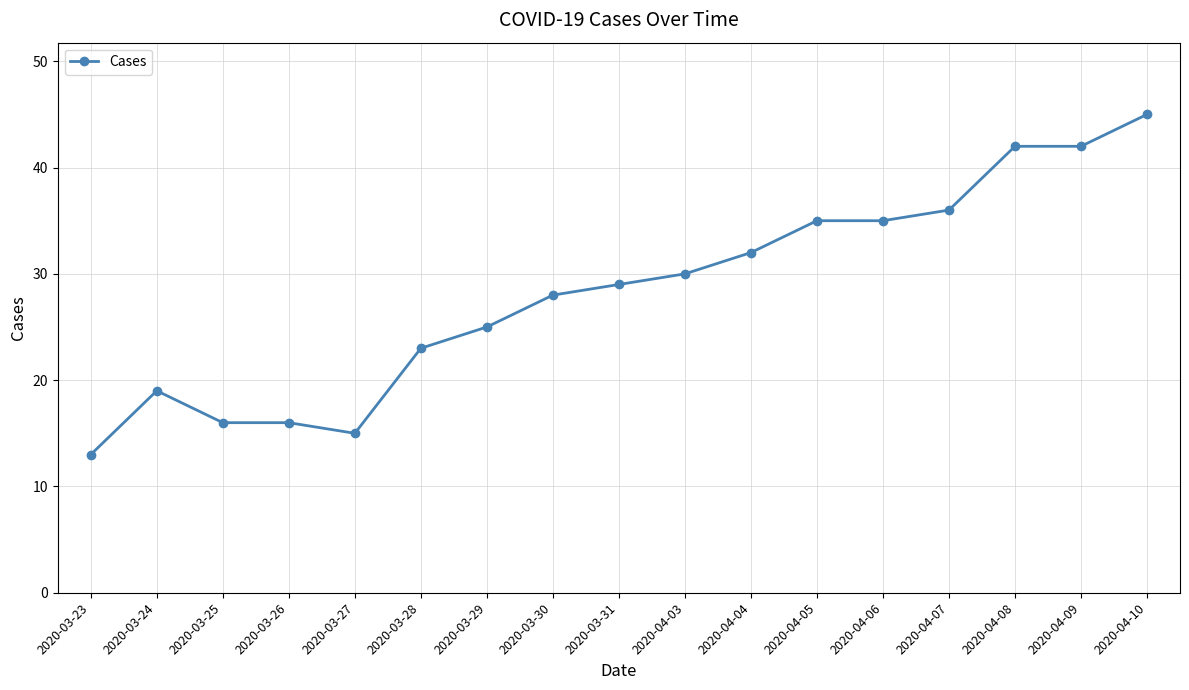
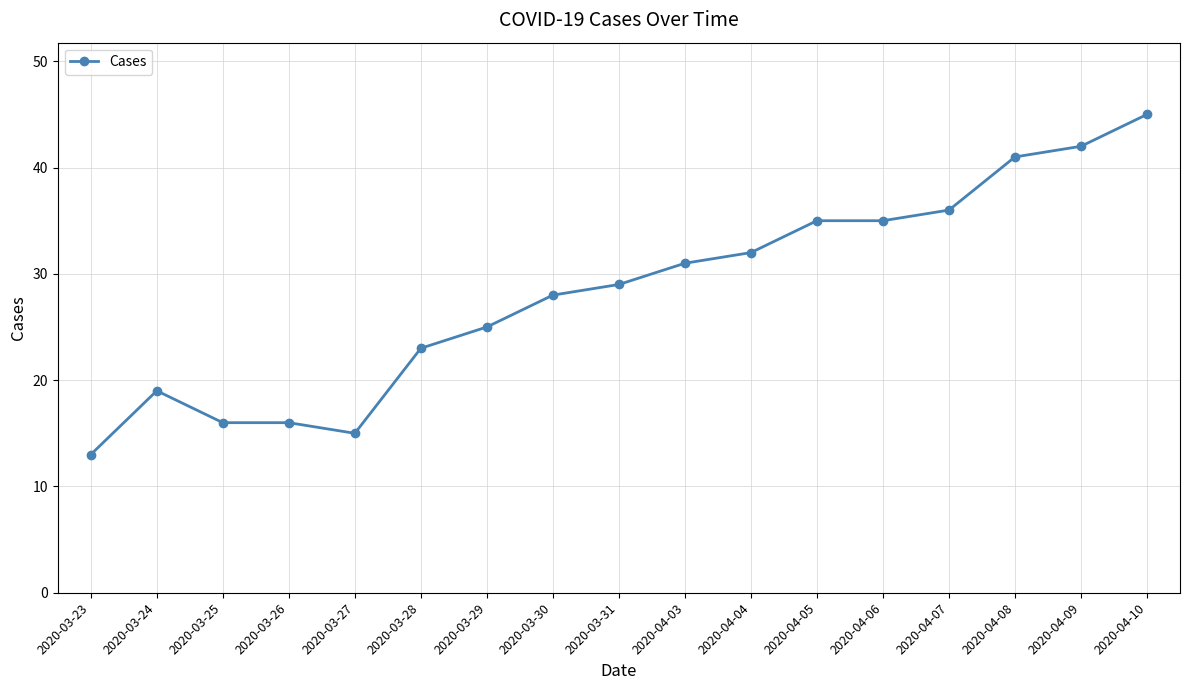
2020-04-03: 30 -> 31
2020-04-08: 42 -> 41
